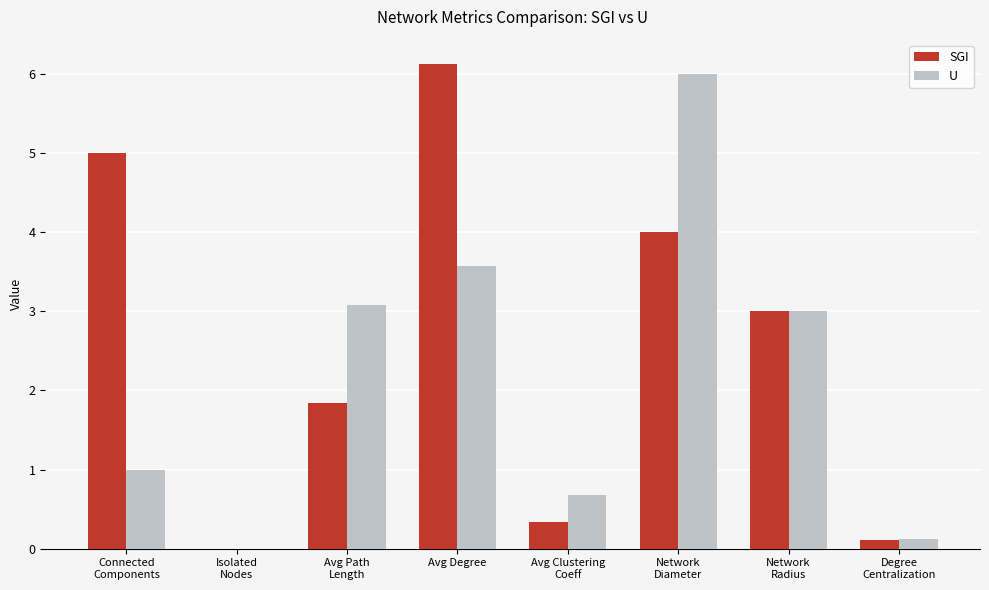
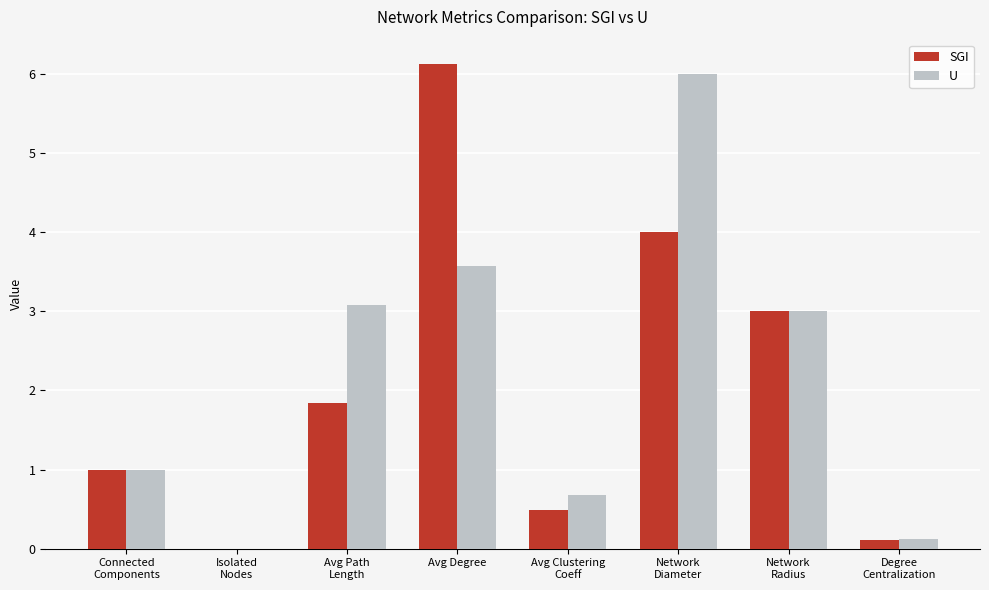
SGI, Connected Components: 5 -> 1
SGI, Avg Clustering Coeff: 0.3 -> 0.5
